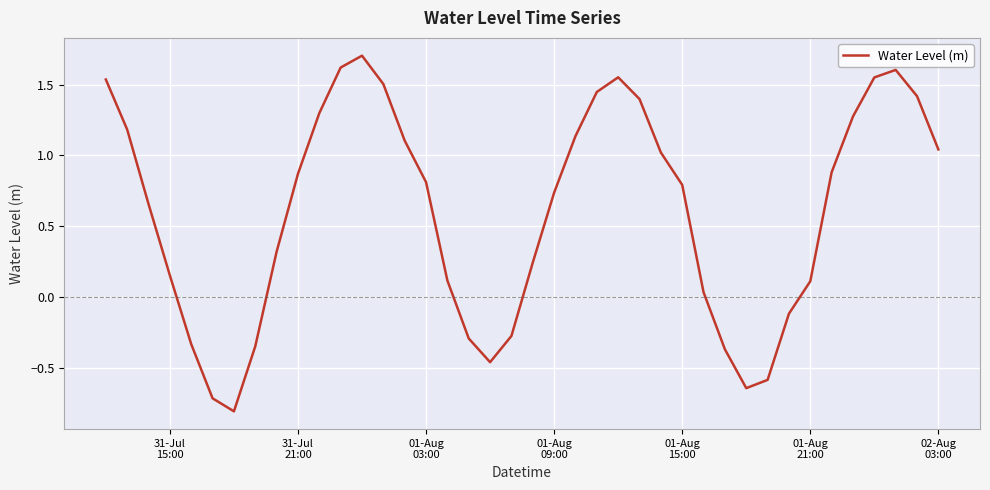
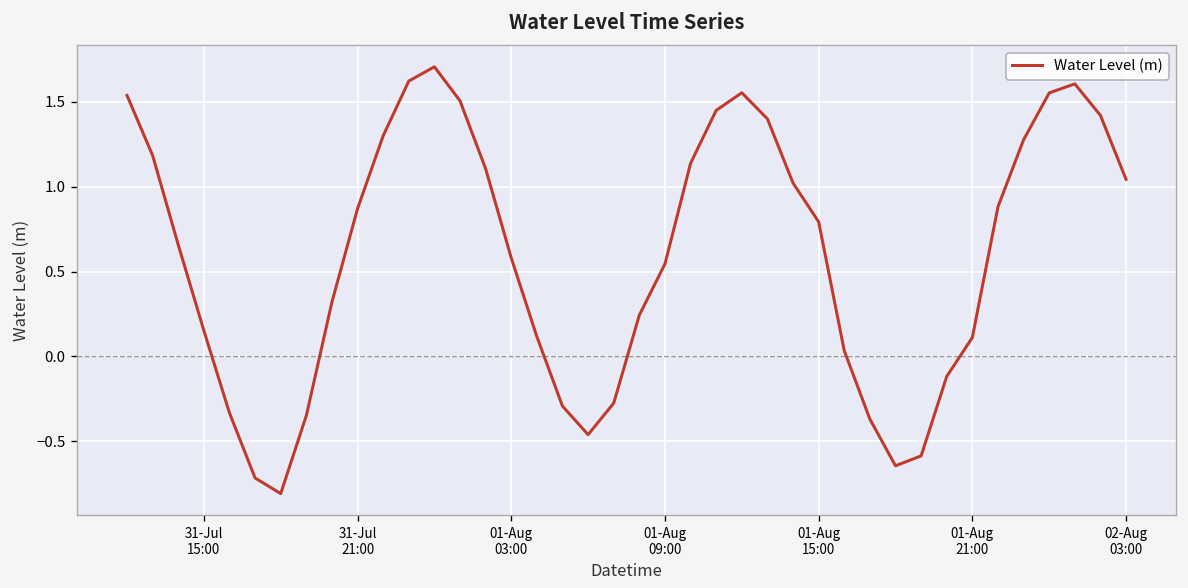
01-Aug 03:00: 0.81 -> 0.58
01-Aug 09:00: 0.74 -> 0.54
